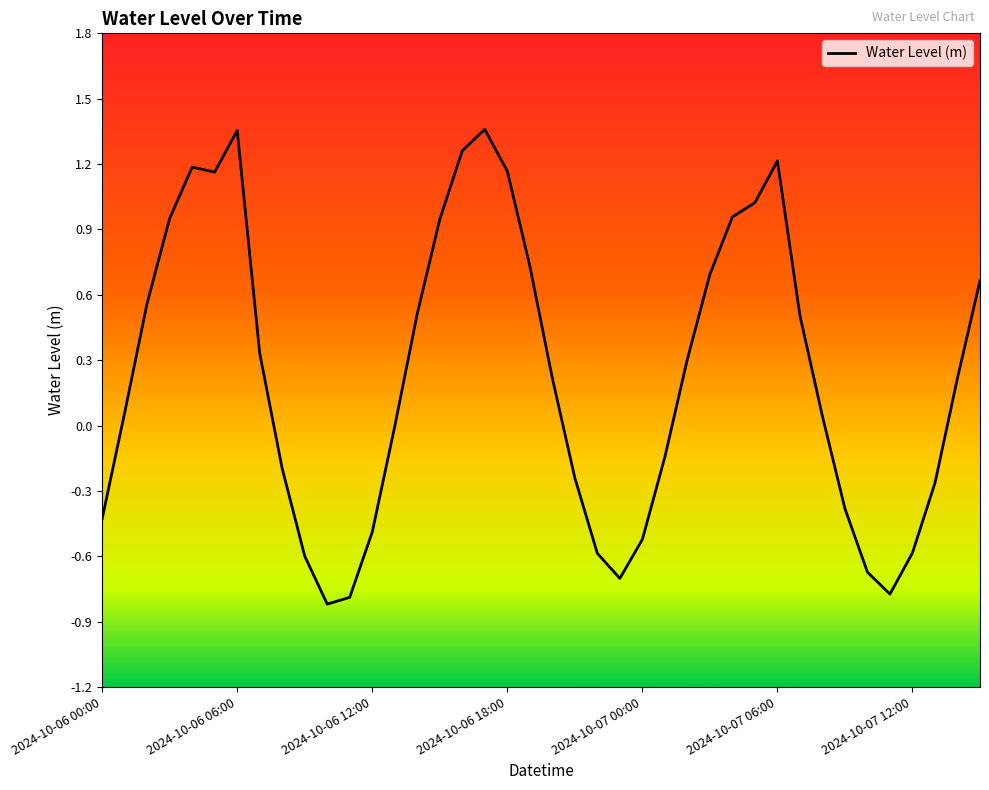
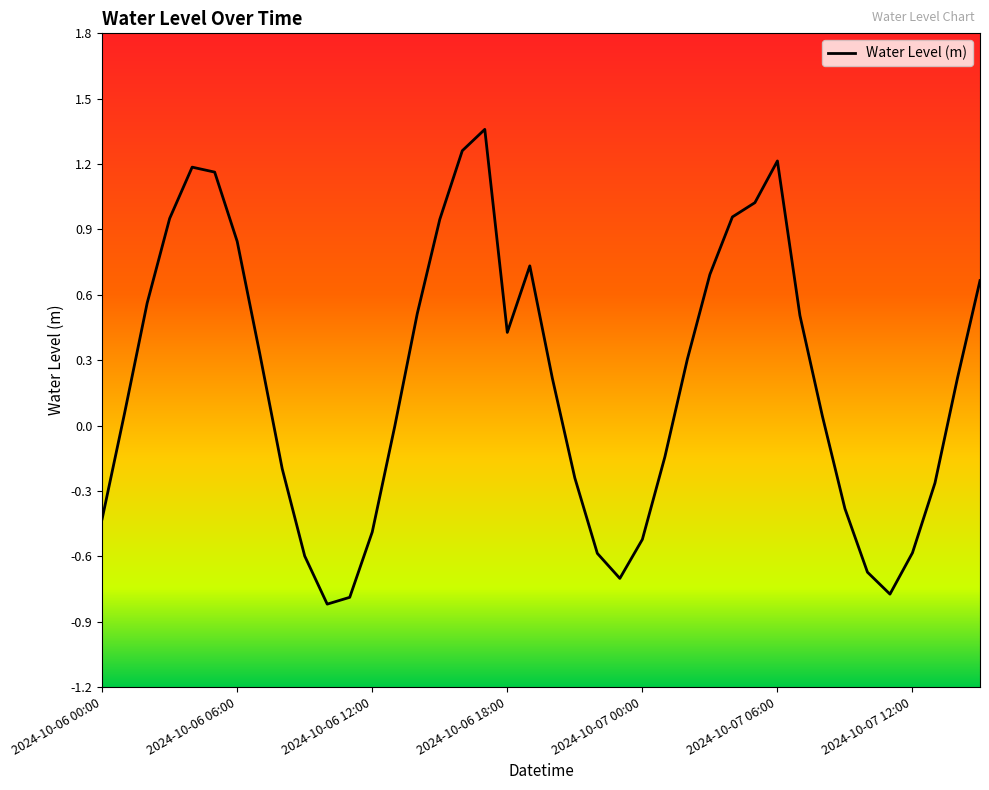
2024-10-06 06:00: 1.35 -> 0.85
2024-10-06 18:00: 1.17 -> 0.43
